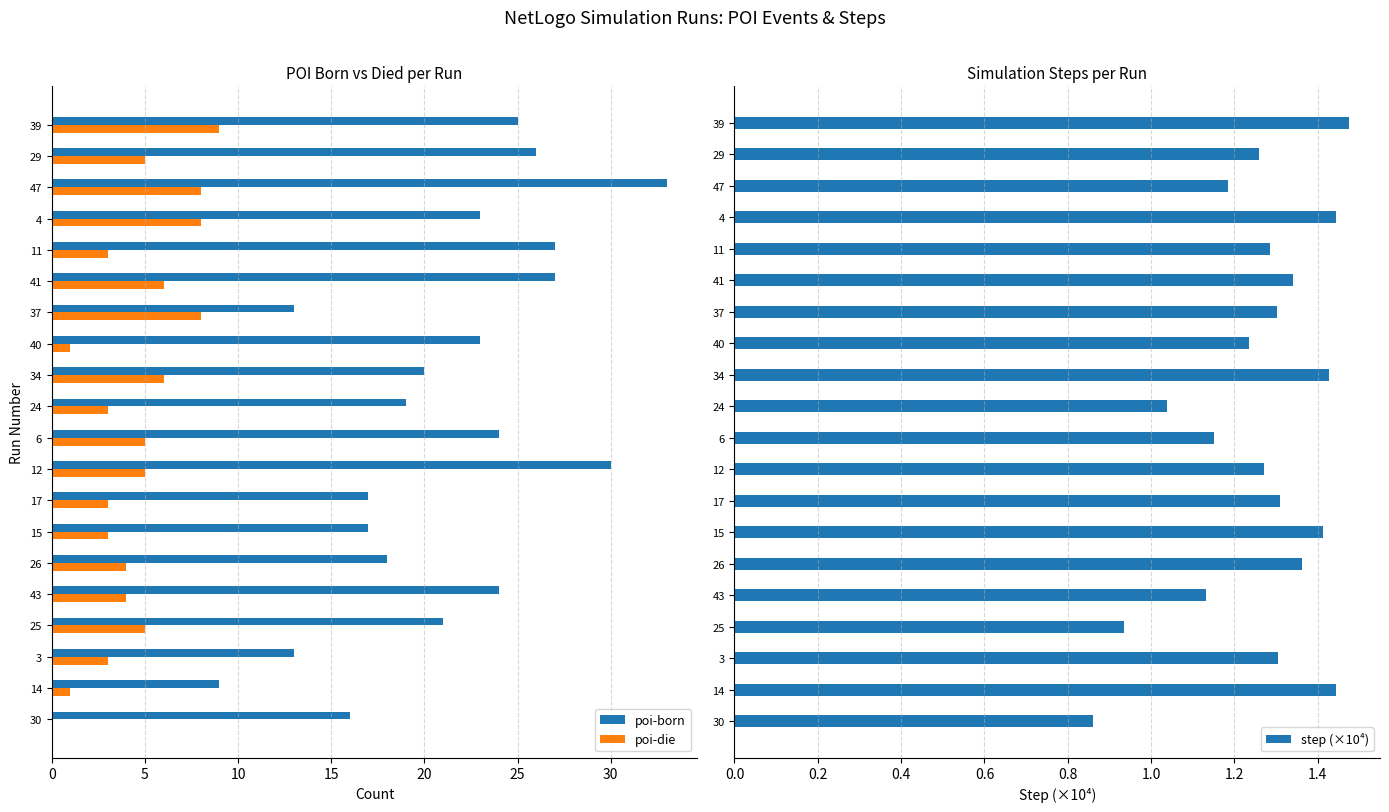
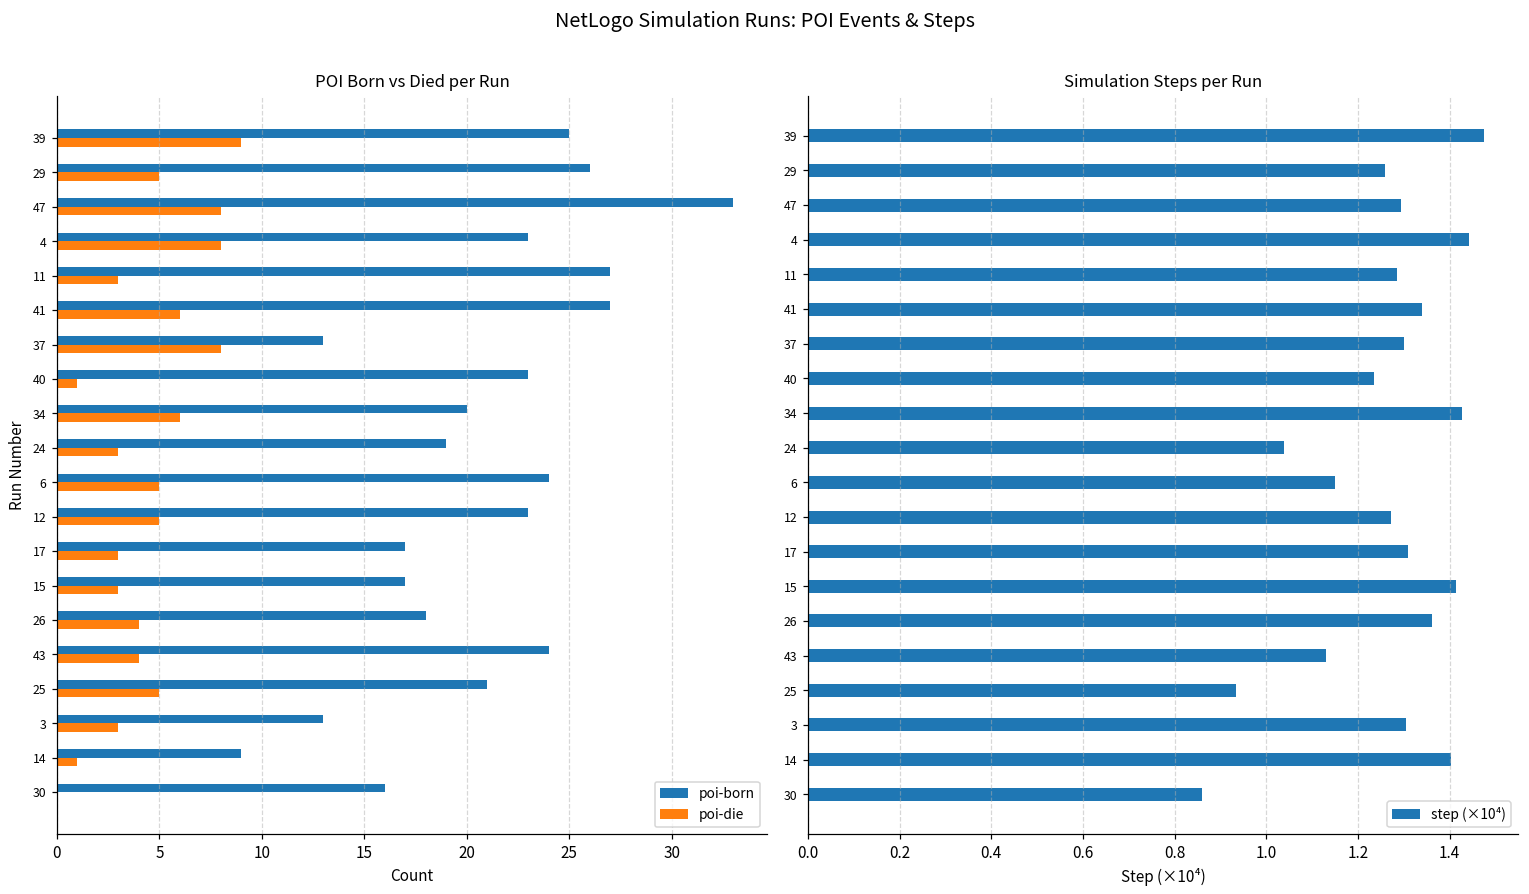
POI Born vs Died per Run, poi-born, 12: 30 -> 23
Simulation Steps per Run, 47: 1.19 -> 1.29
Simulation Steps per Run, 14: 1.44 -> 1.40
